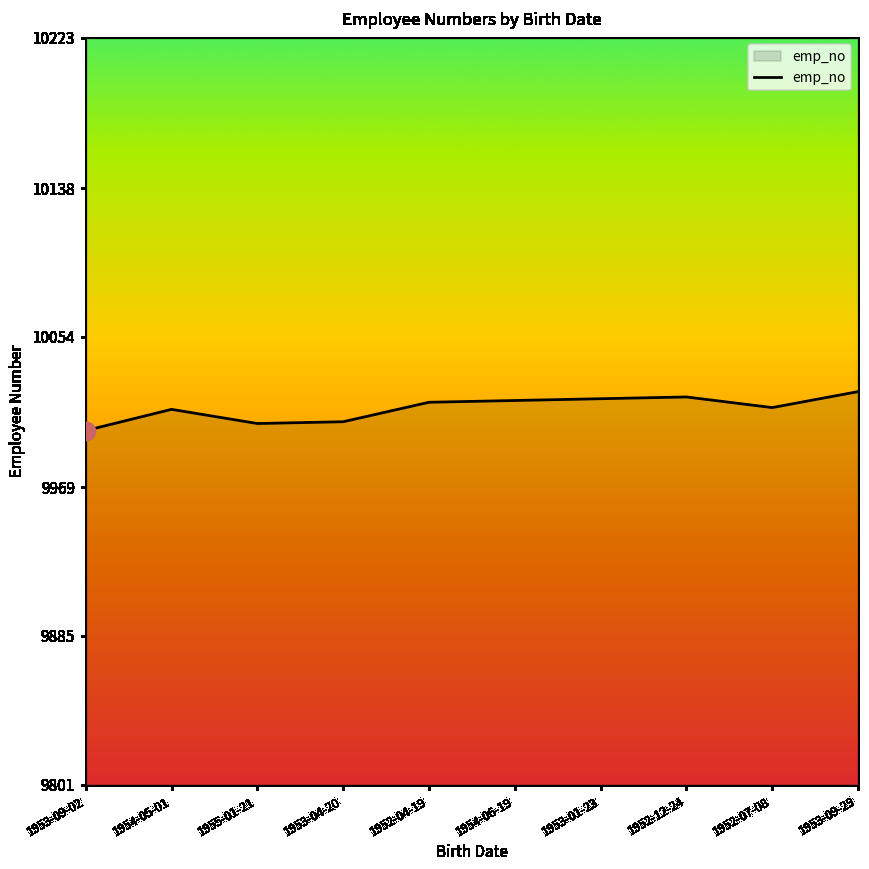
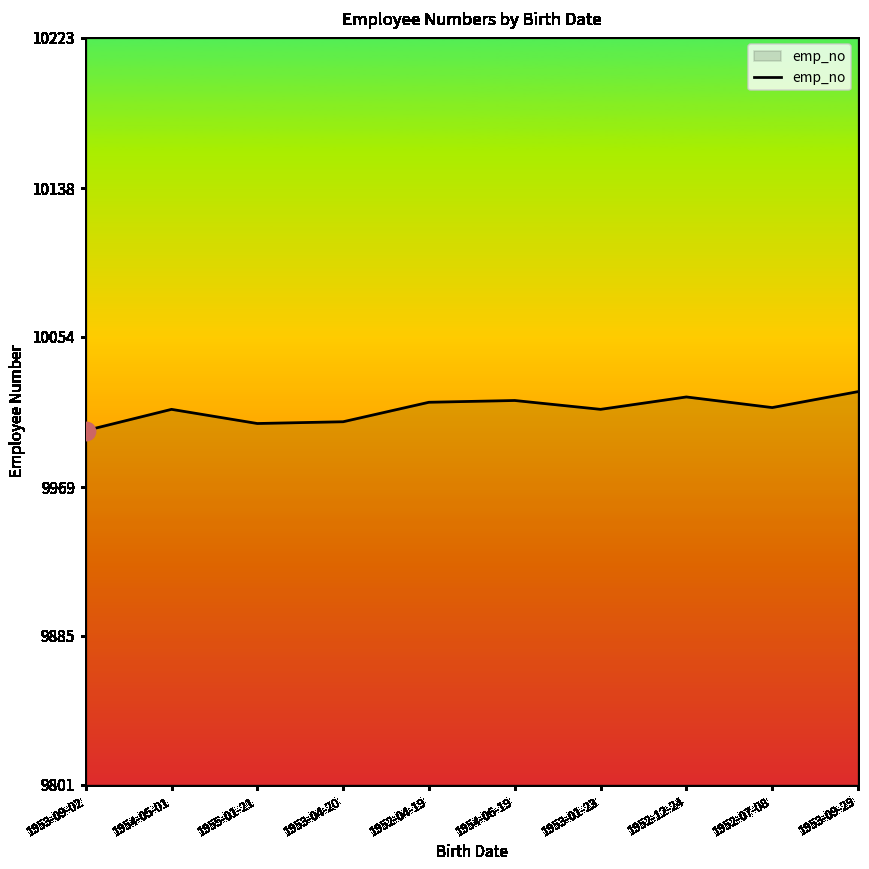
emp_no, 1953-01-23: 10019 -> 10013
